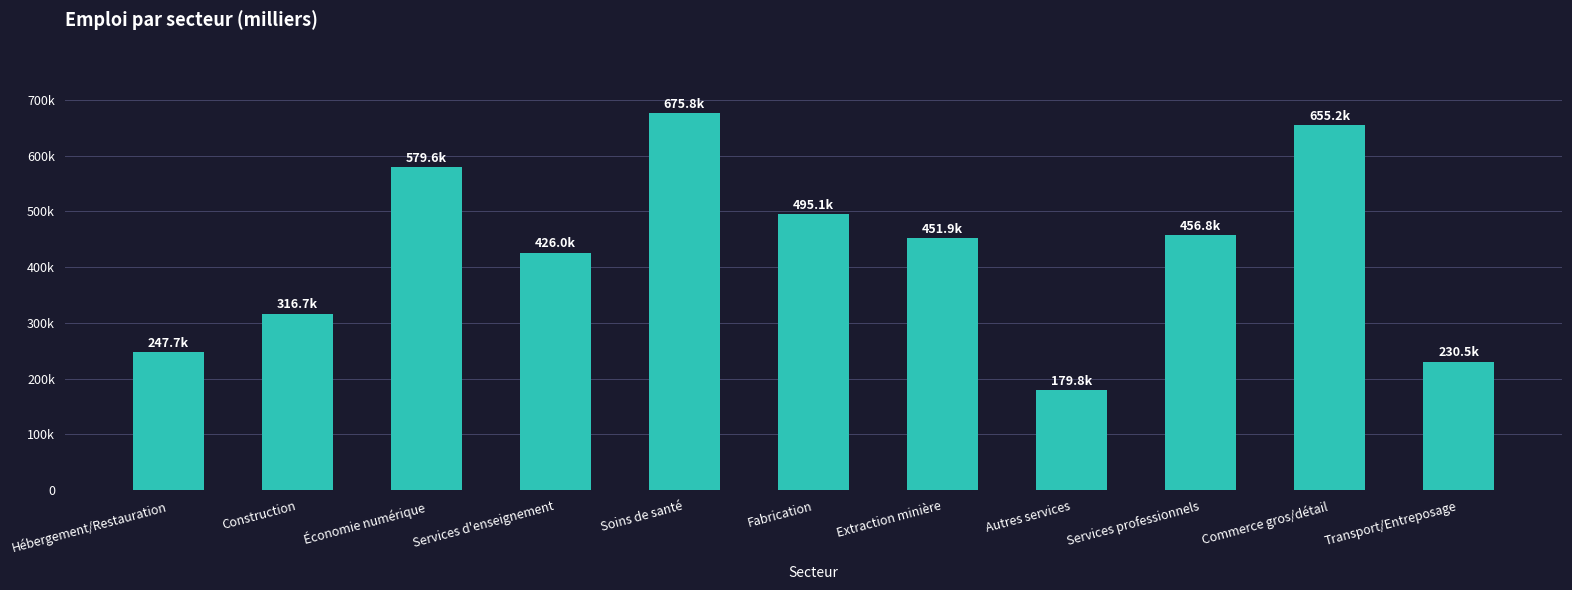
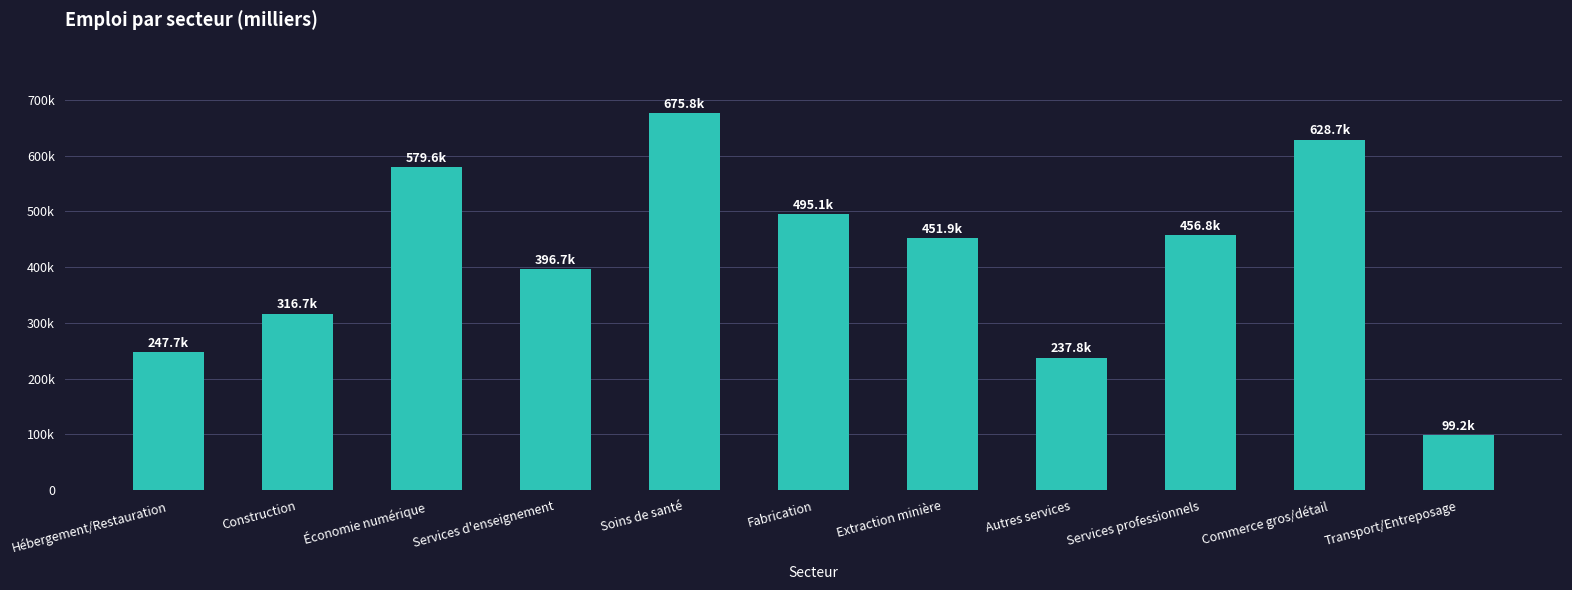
Services d'enseignement: 426.0k -> 396.7k
Autres services: 179.8k -> 237.8k
Commerce gros/détail: 655.2k -> 628.7k
Transport/Entreposage: 230.5k -> 99.2k
